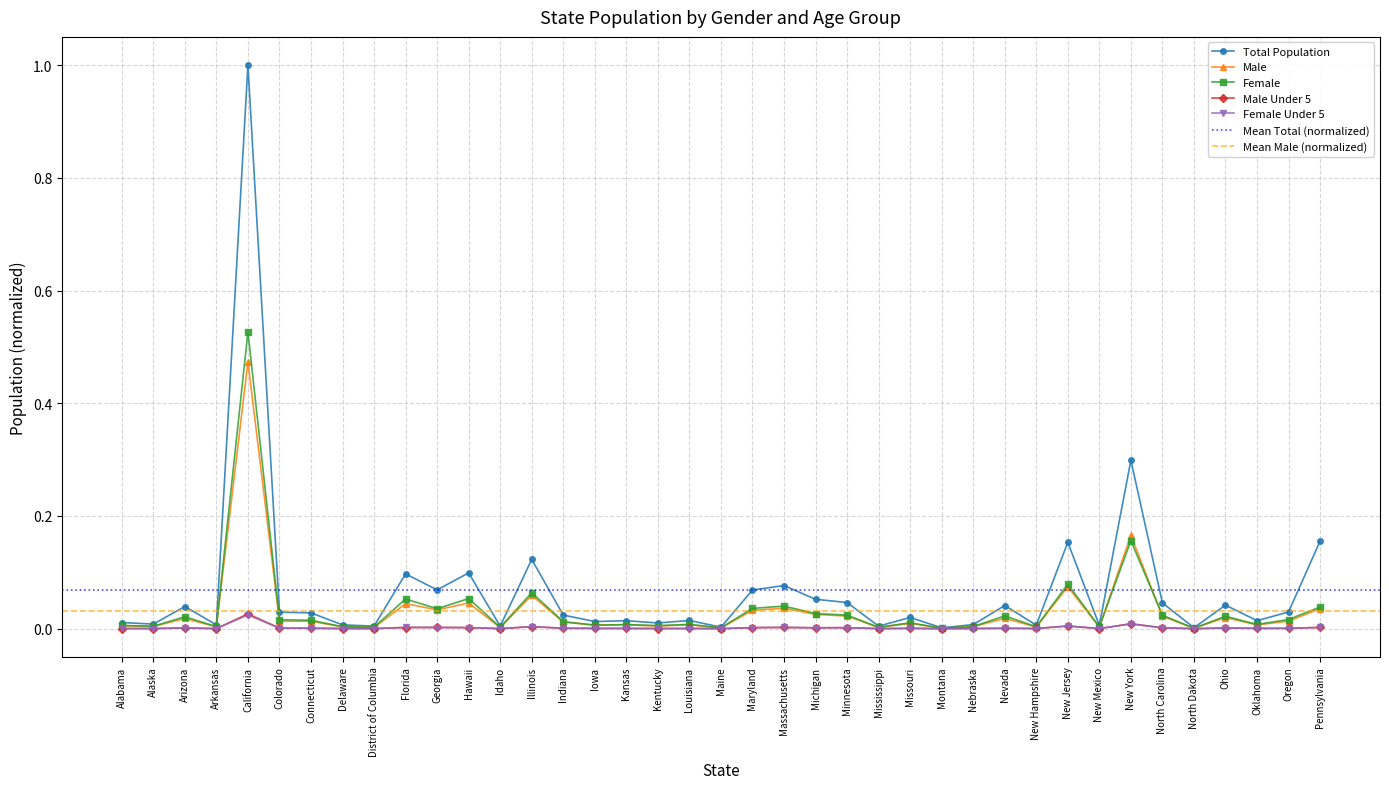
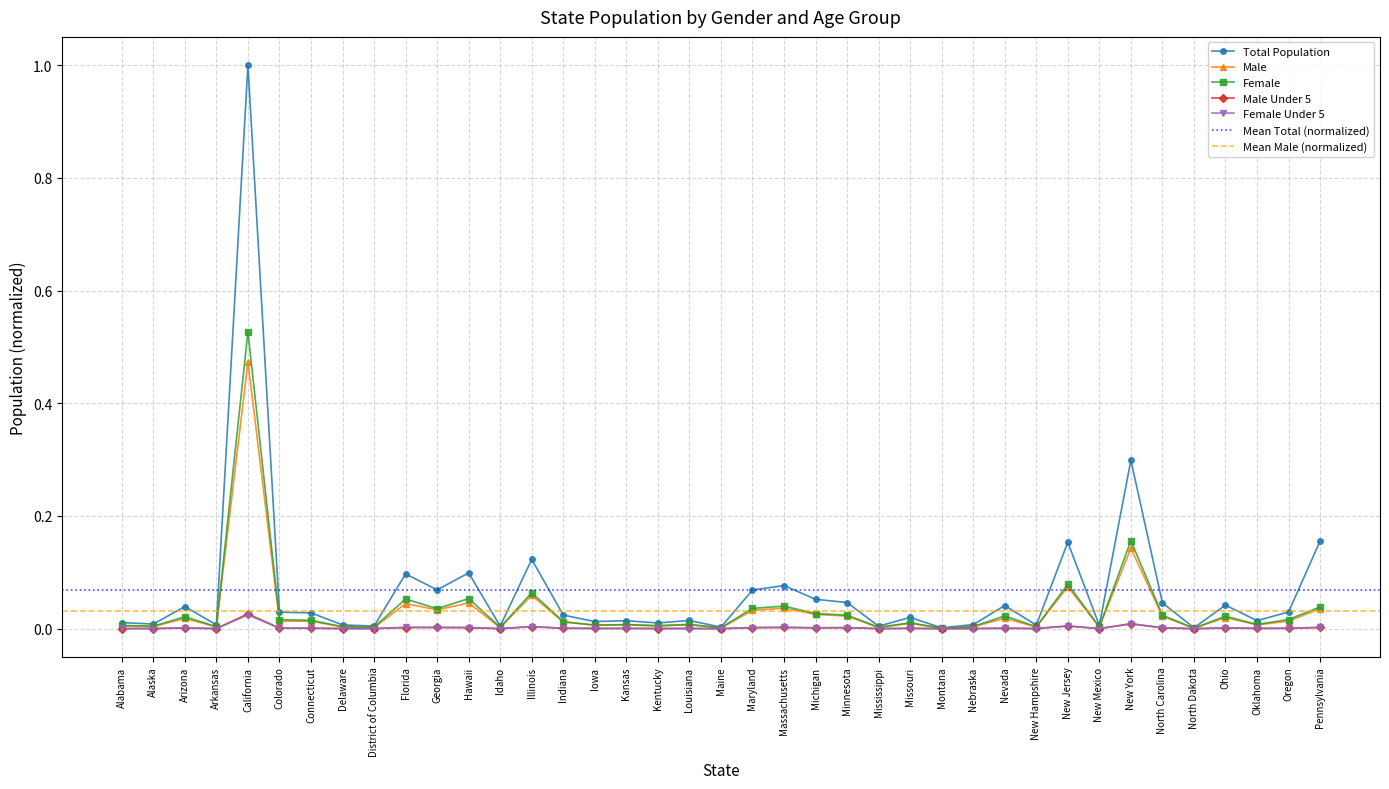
Male, New York: 0.17 -> 0.14
